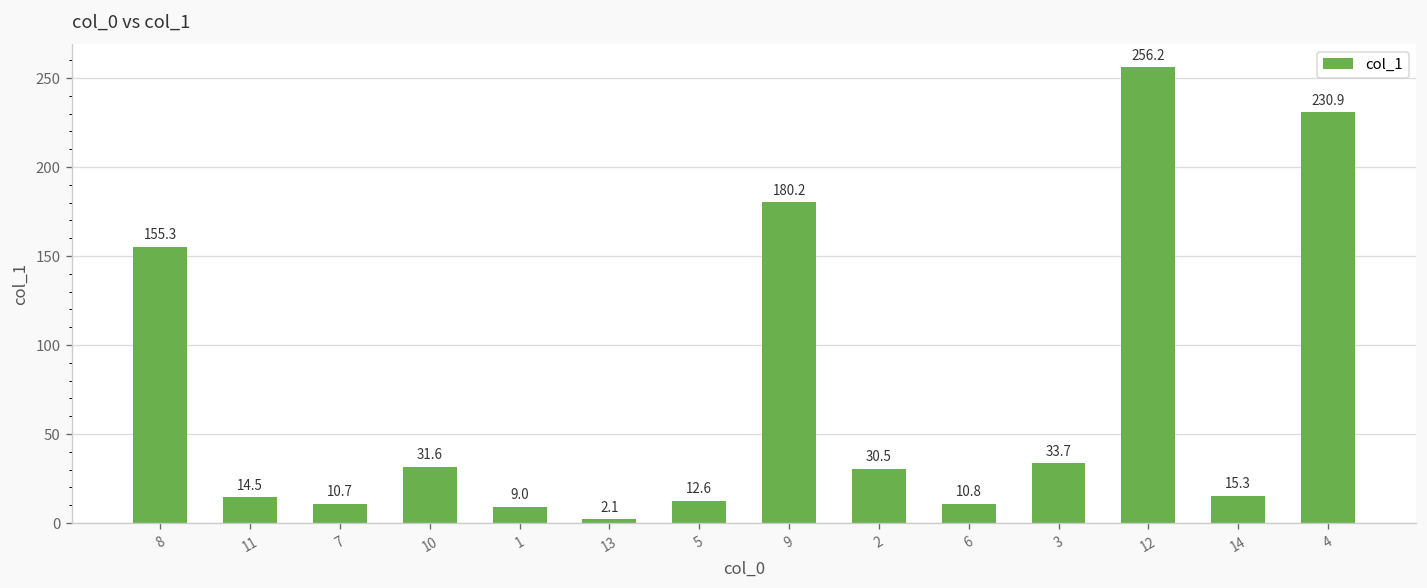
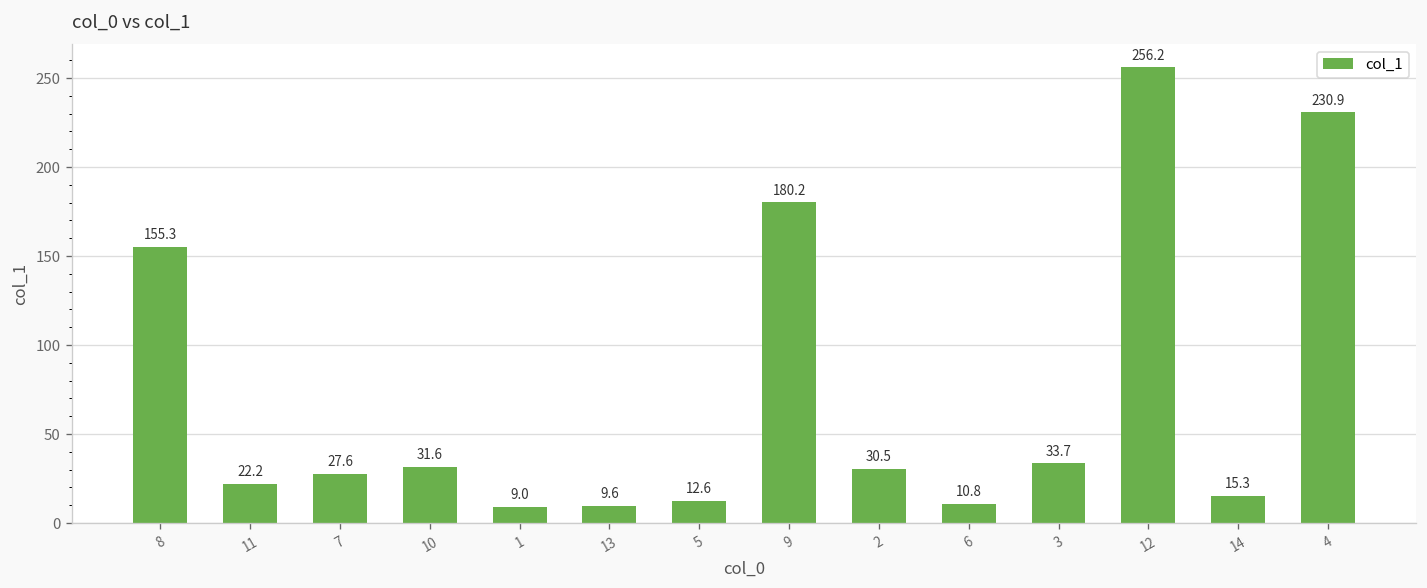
11: 14.5 -> 22.2
7: 10.7 -> 27.6
13: 2.1 -> 9.6
